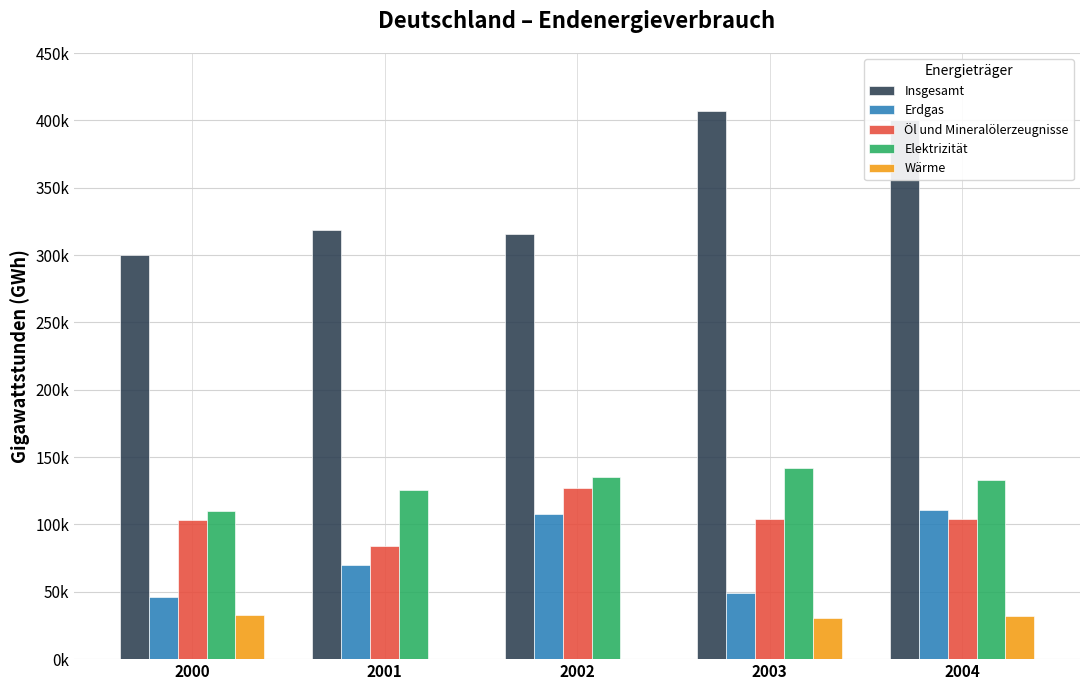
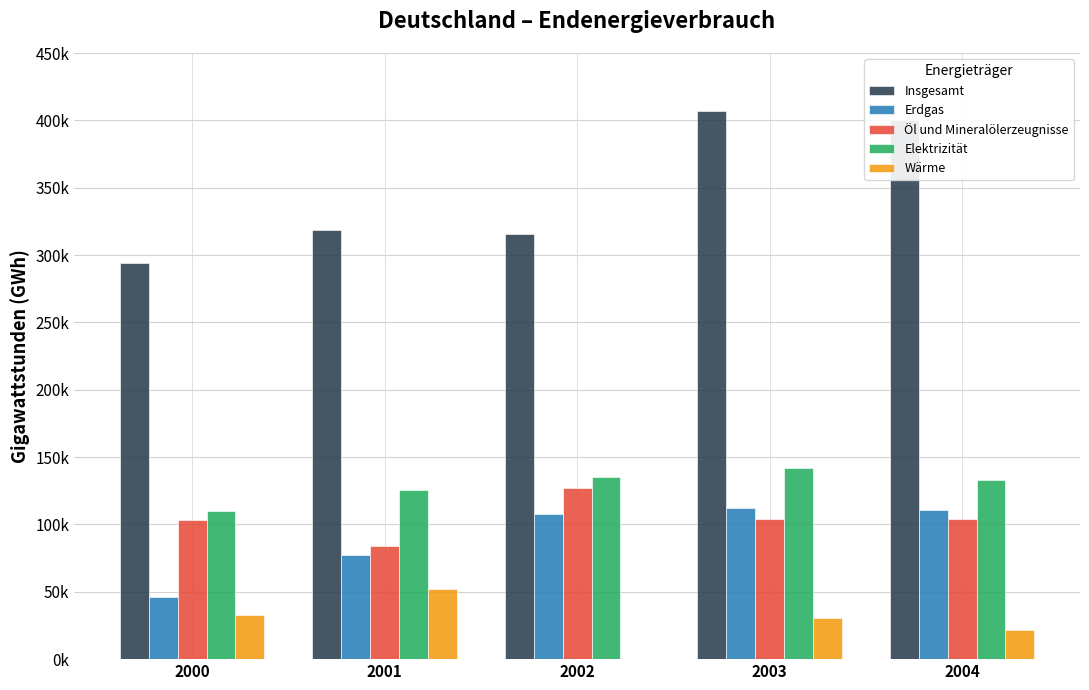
Insgesamt, 2000: 300000 -> 294000
Erdgas, 2001: 70000 -> 78000
Wärme, 2001: 0 -> 52000
Erdgas, 2003: 49000 -> 112000
Wärme, 2004: 32000 -> 21000
